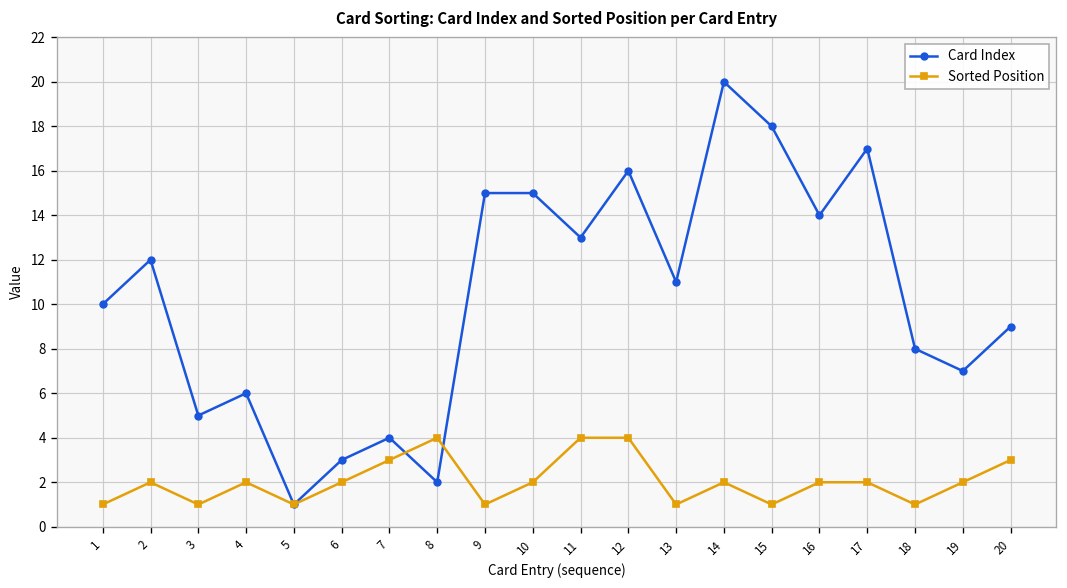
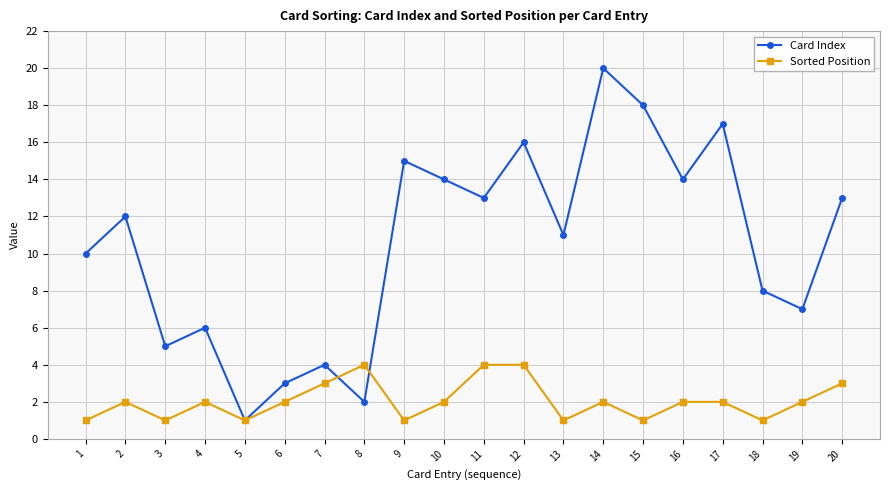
Card Index, 10: 15 -> 14
Card Index, 20: 9 -> 13
